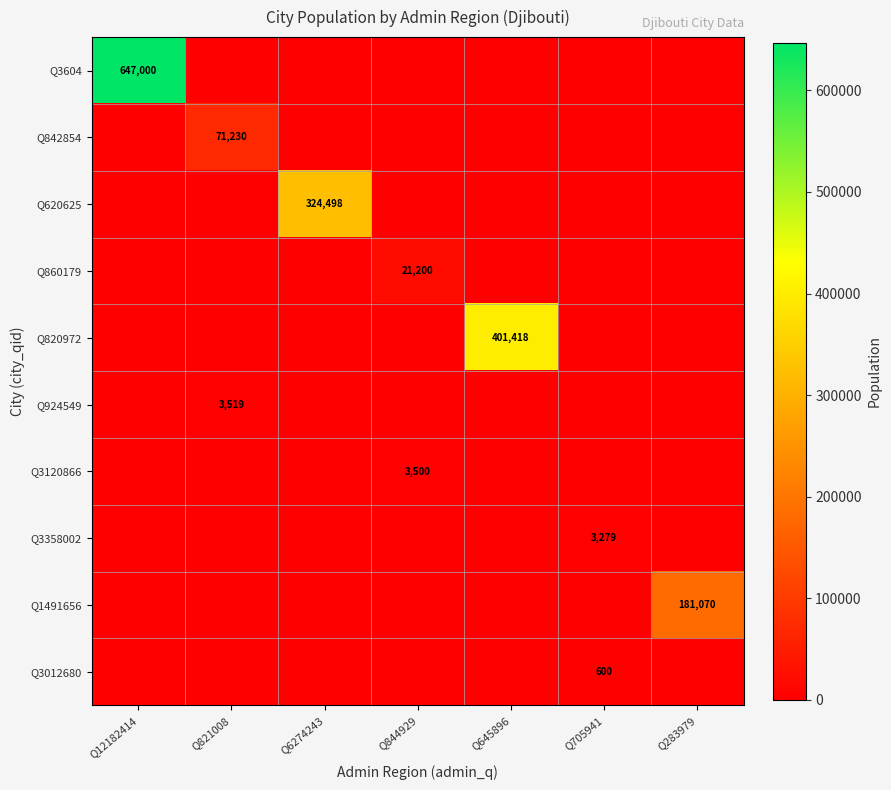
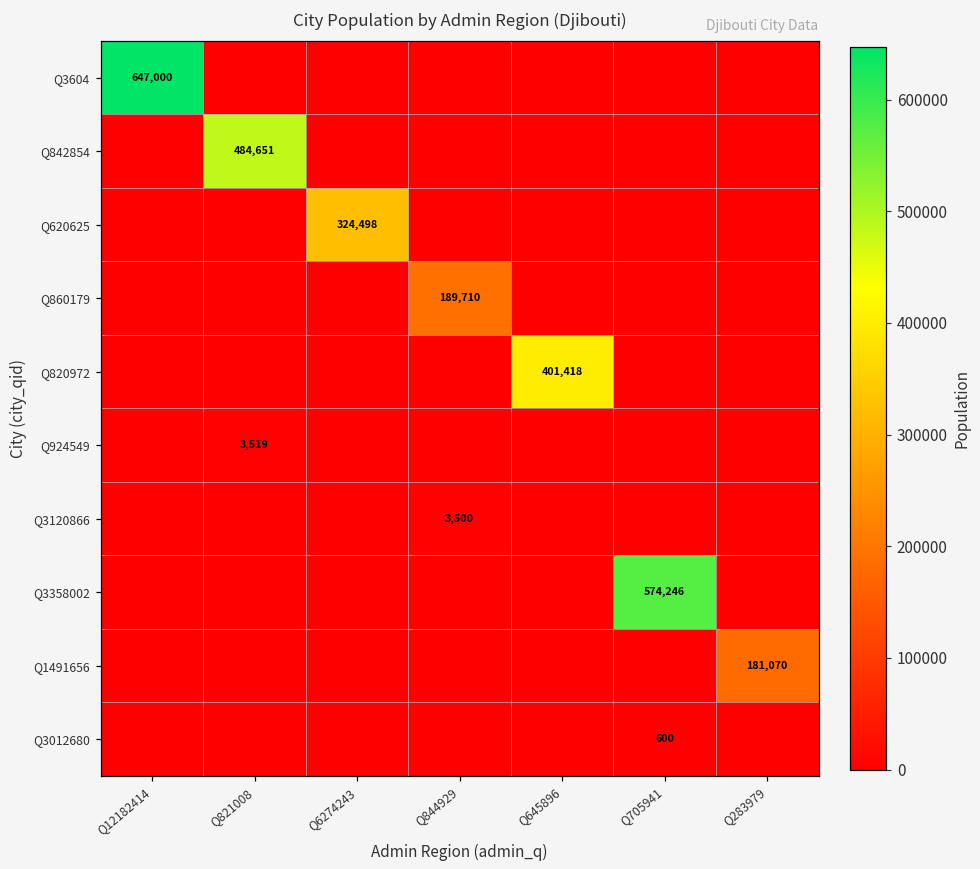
Q842854, Q821008: 71,230 -> 484,651
Q860179, Q844929: 21,200 -> 189,710
Q3358002, Q705941: 3,279 -> 574,246
